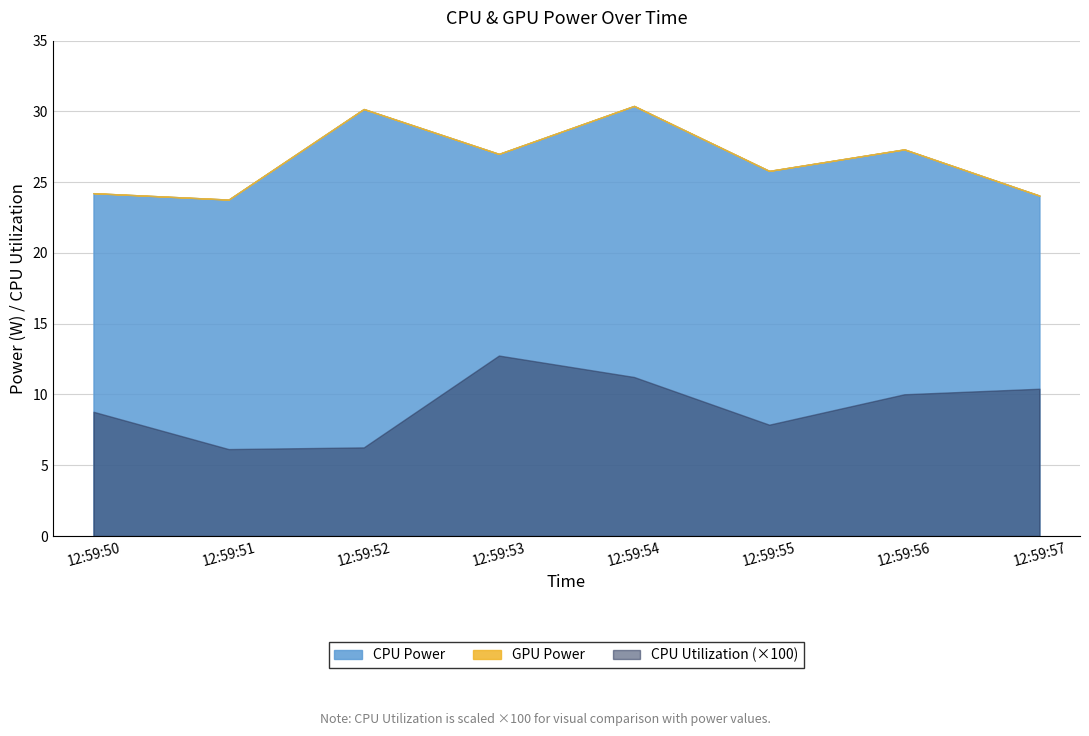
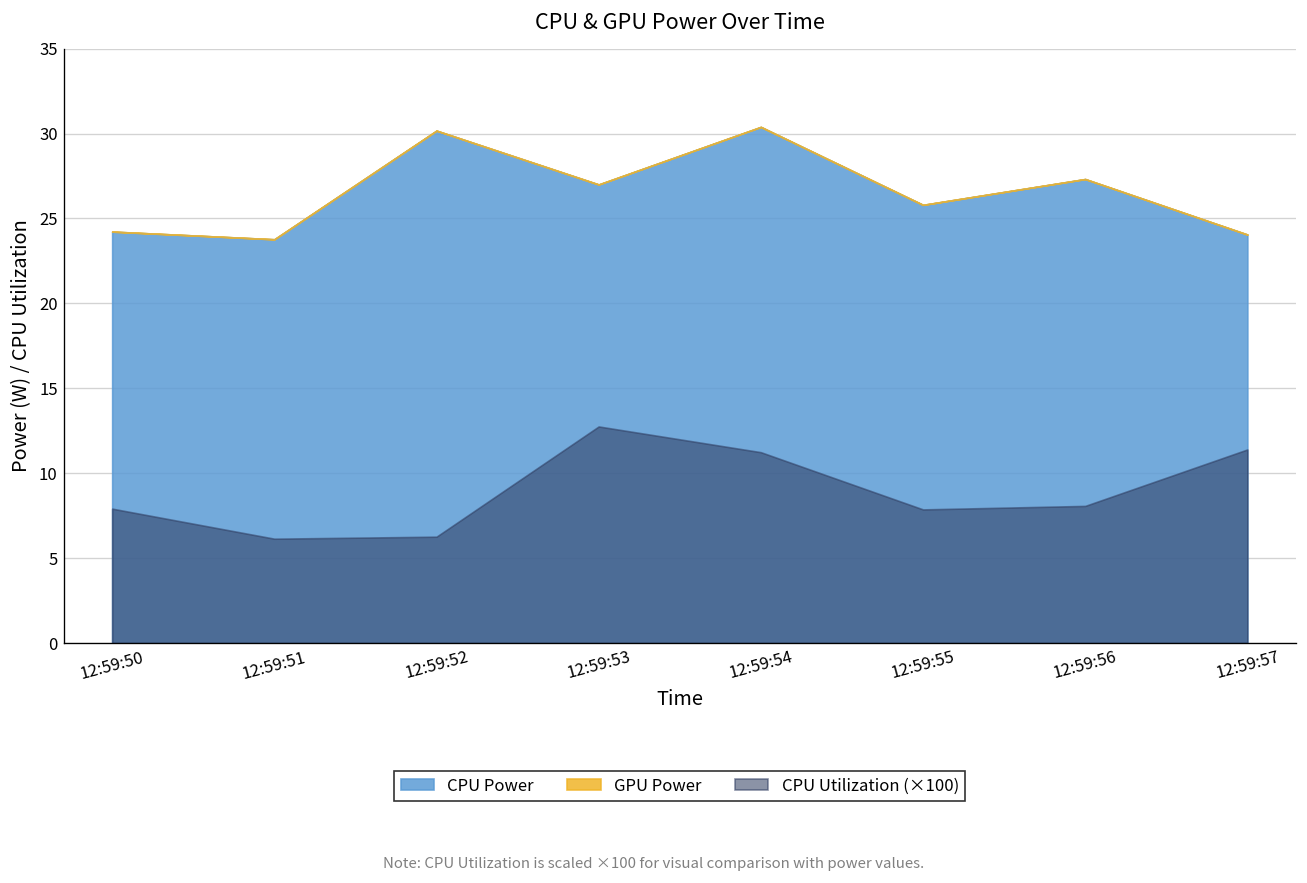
CPU Utilization (×100), 12:59:50: 8.8 -> 7.9
CPU Utilization (×100), 12:59:56: 10.0 -> 8.1
CPU Utilization (×100), 12:59:57: 10.4 -> 11.4
